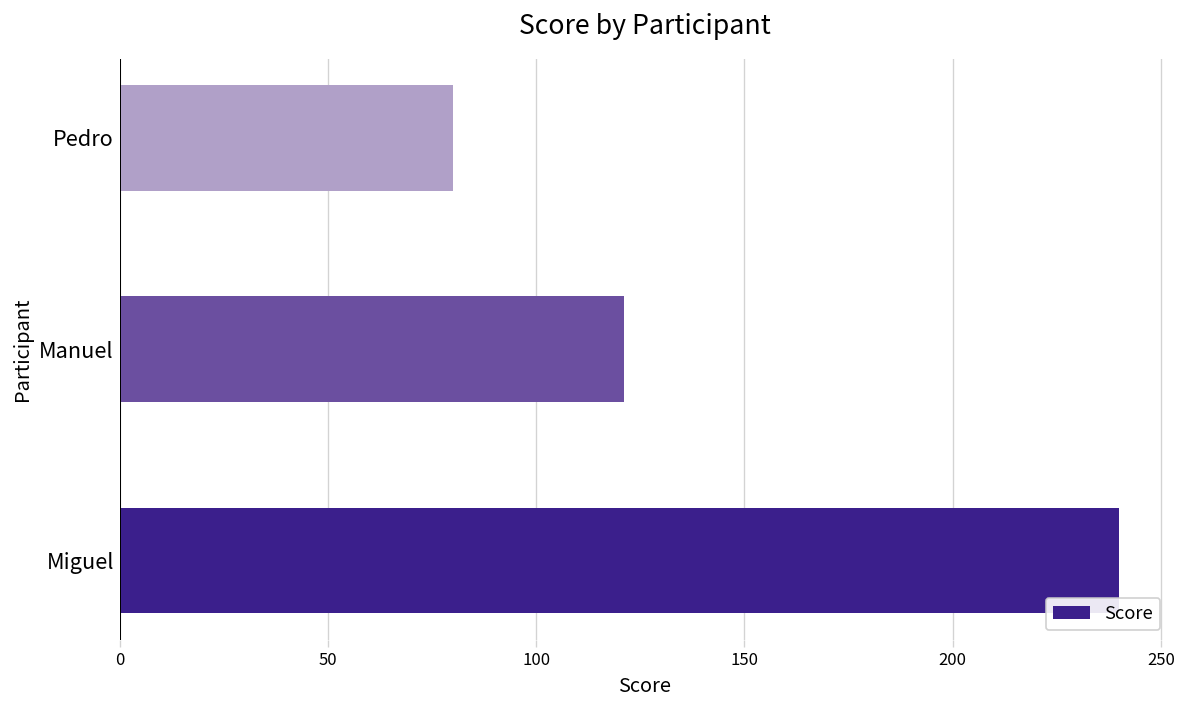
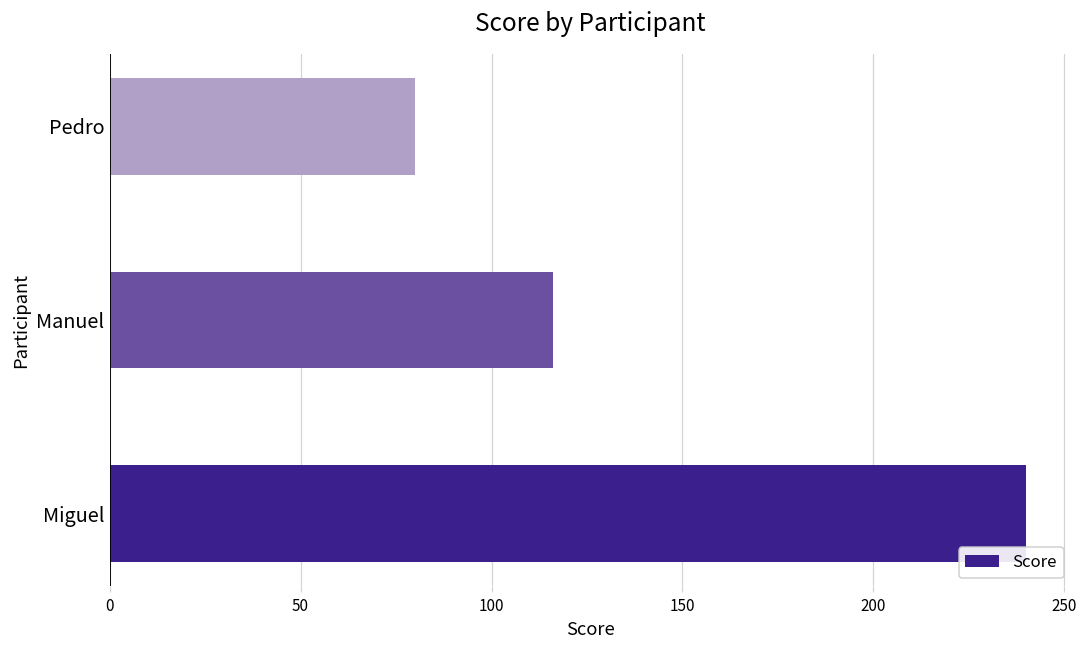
Manuel: 121 -> 116
